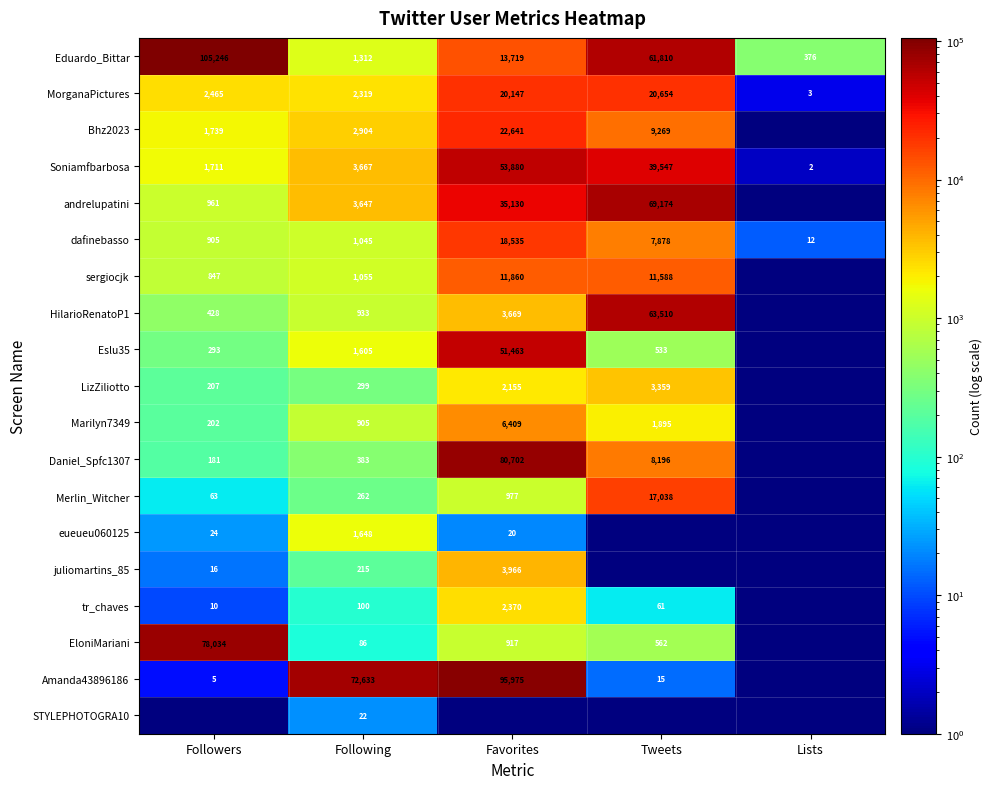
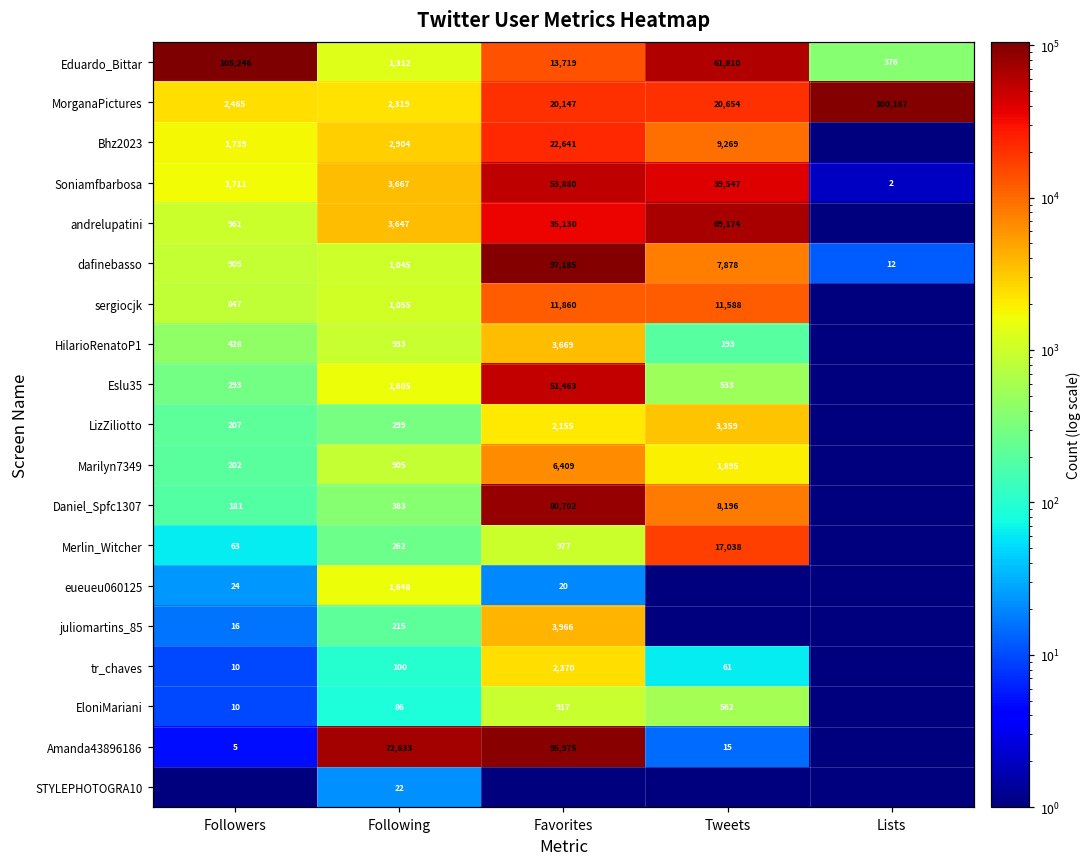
MorganaPictures, Lists: 3 -> 100,167
dafinebasso, Favorites: 18,535 -> 97,185
HilarioRenatoP1, Tweets: 63,510 -> 193
EloniMariani, Followers: 78,034 -> 10
